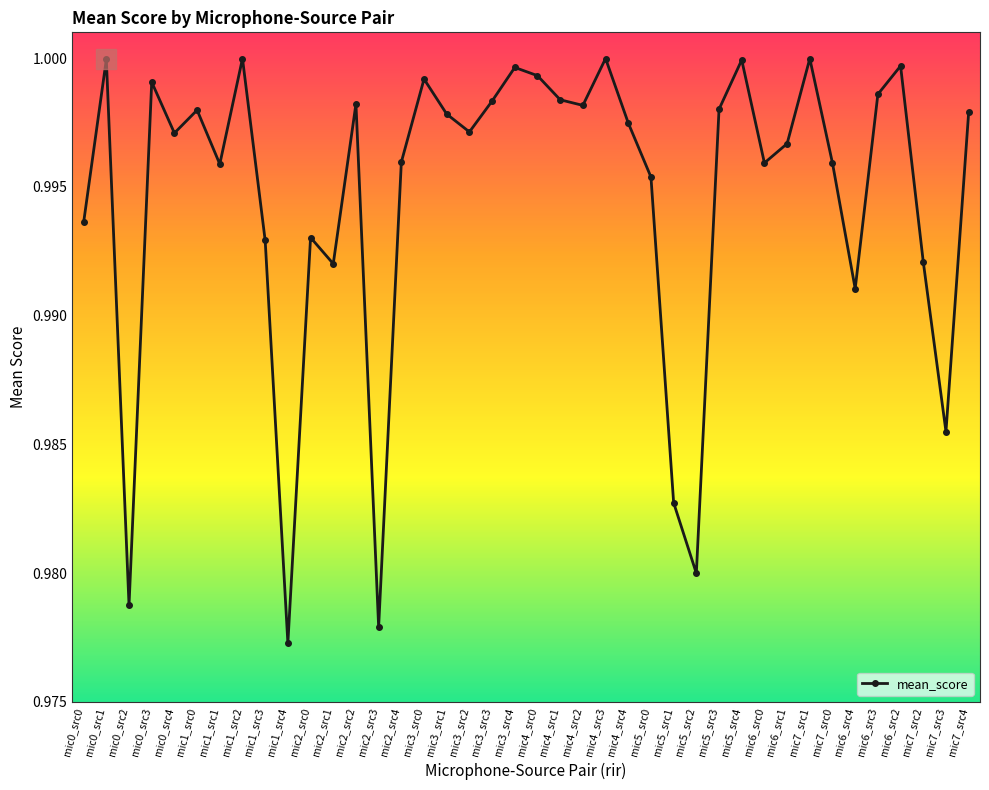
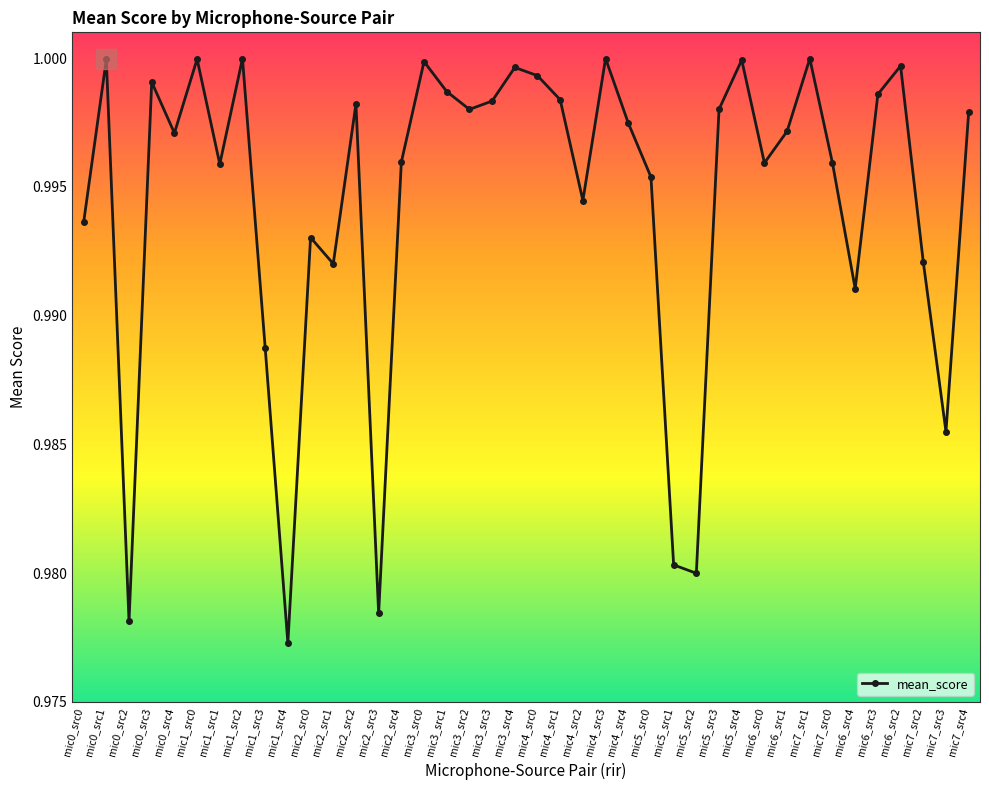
mean_score, mic0_src2: 0.9787 -> 0.9781
mean_score, mic1_src0: 0.9980 -> 1.0000
mean_score, mic1_src3: 0.9929 -> 0.9888
mean_score, mic2_src3: 0.9779 -> 0.9784
mean_score, mic3_src0: 0.9992 -> 0.9999
mean_score, mic3_src1: 0.9978 -> 0.9987
mean_score, mic3_src2: 0.9971 -> 0.9980
mean_score, mic4_src2: 0.9982 -> 0.9945
mean_score, mic5_src1: 0.9827 -> 0.9803
mean_score, mic6_src1: 0.9967 -> 0.9972
